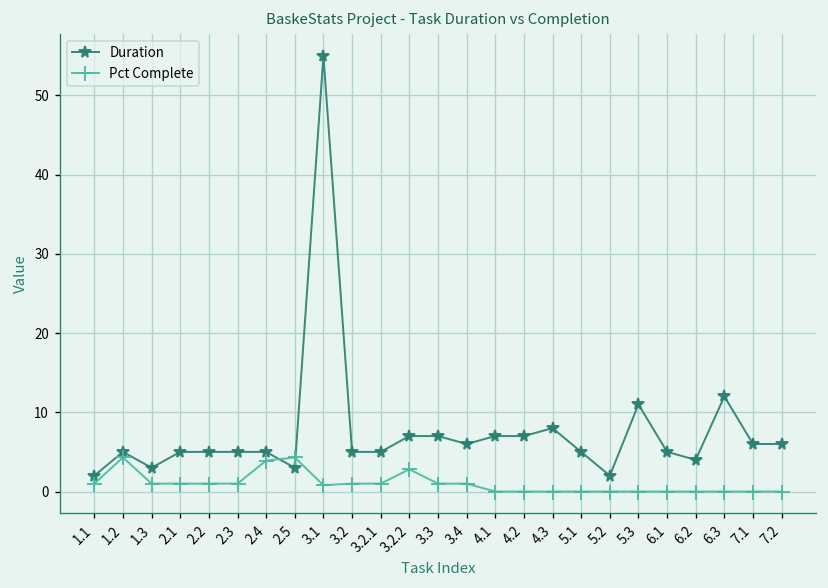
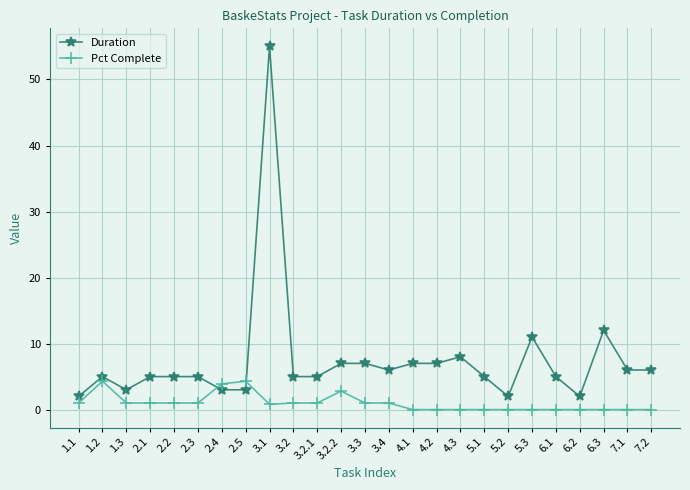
Duration, 2.4: 5 -> 3
Duration, 6.2: 4 -> 2
